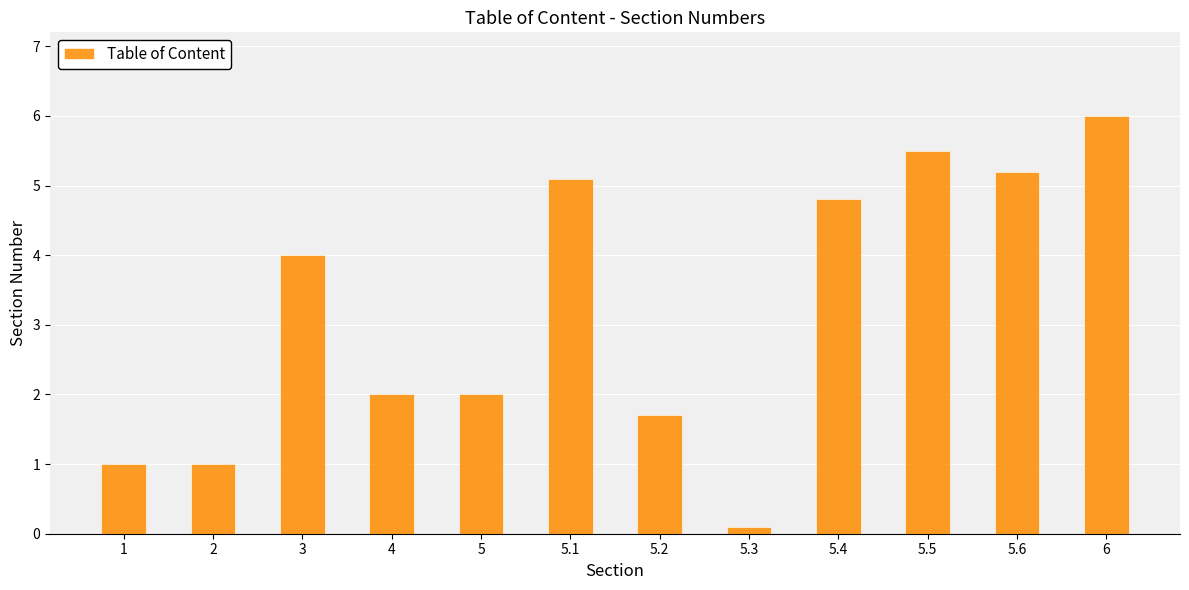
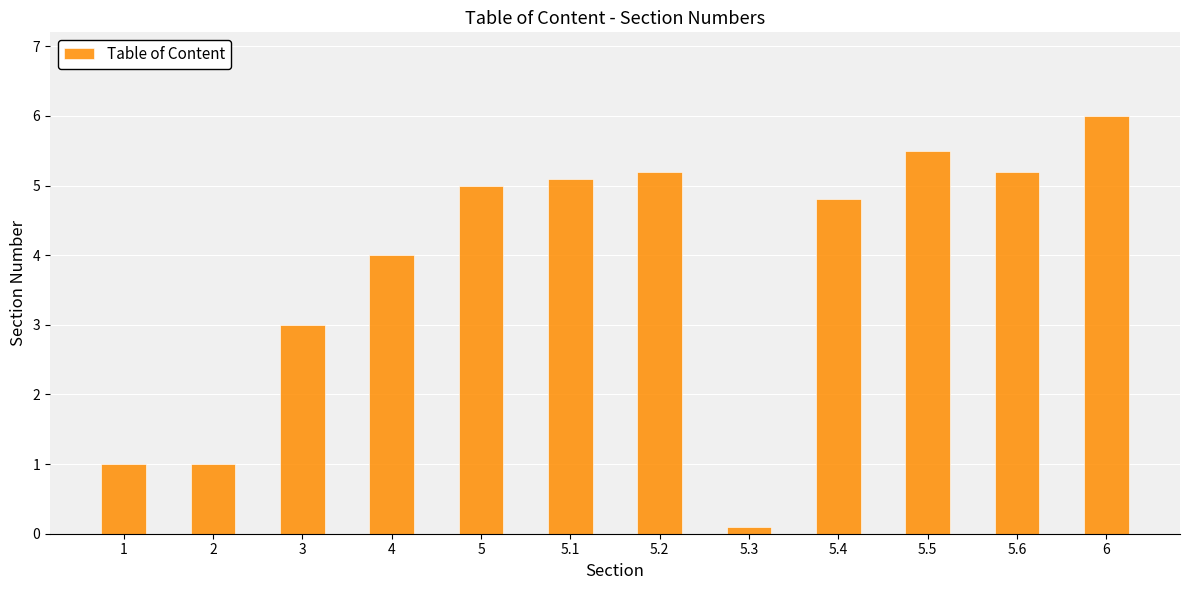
3: 4 -> 3
4: 2 -> 4
5: 2 -> 5
5.2: 1.7 -> 5.2
